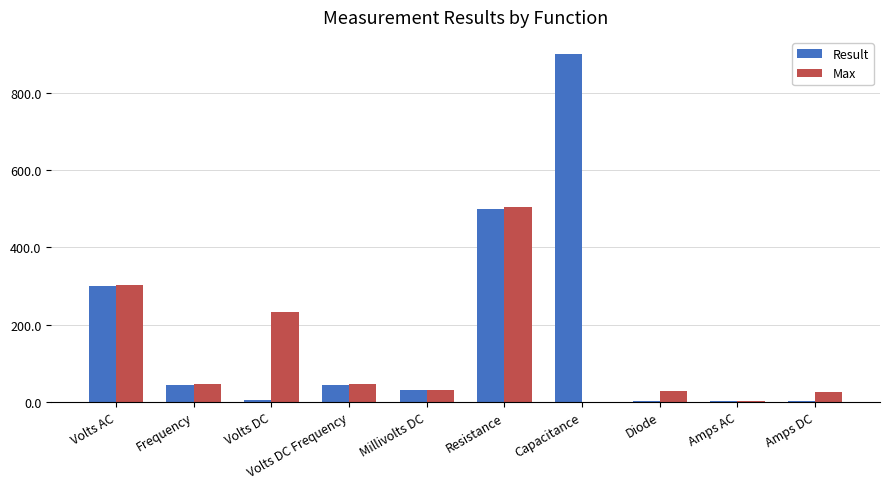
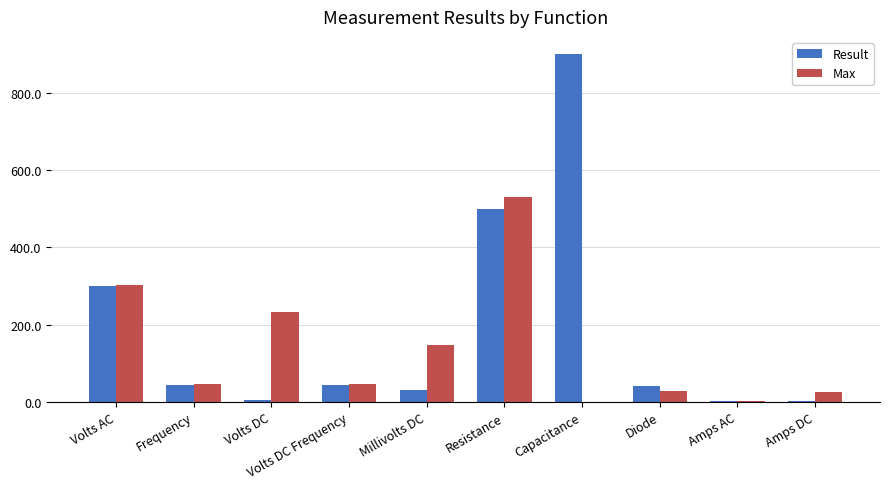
Max, Millivolts DC: 30 -> 150
Max, Resistance: 510 -> 530
Result, Diode: 0 -> 40
